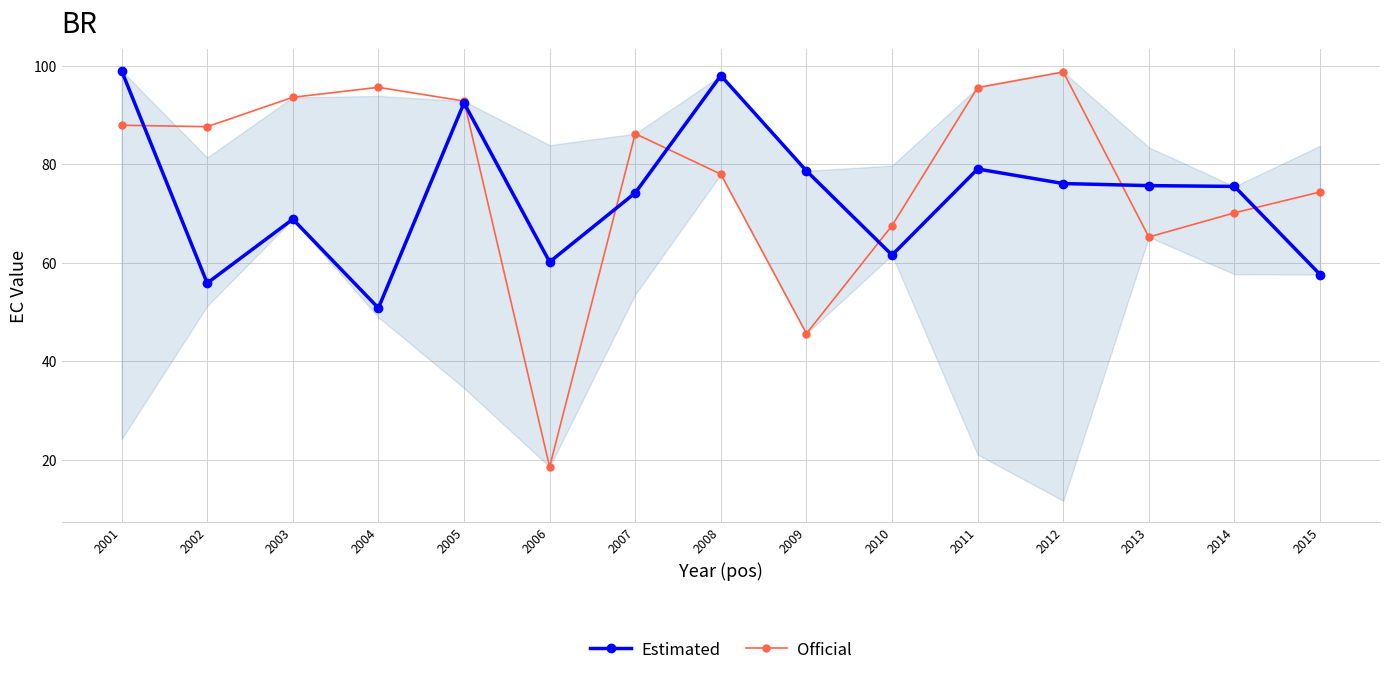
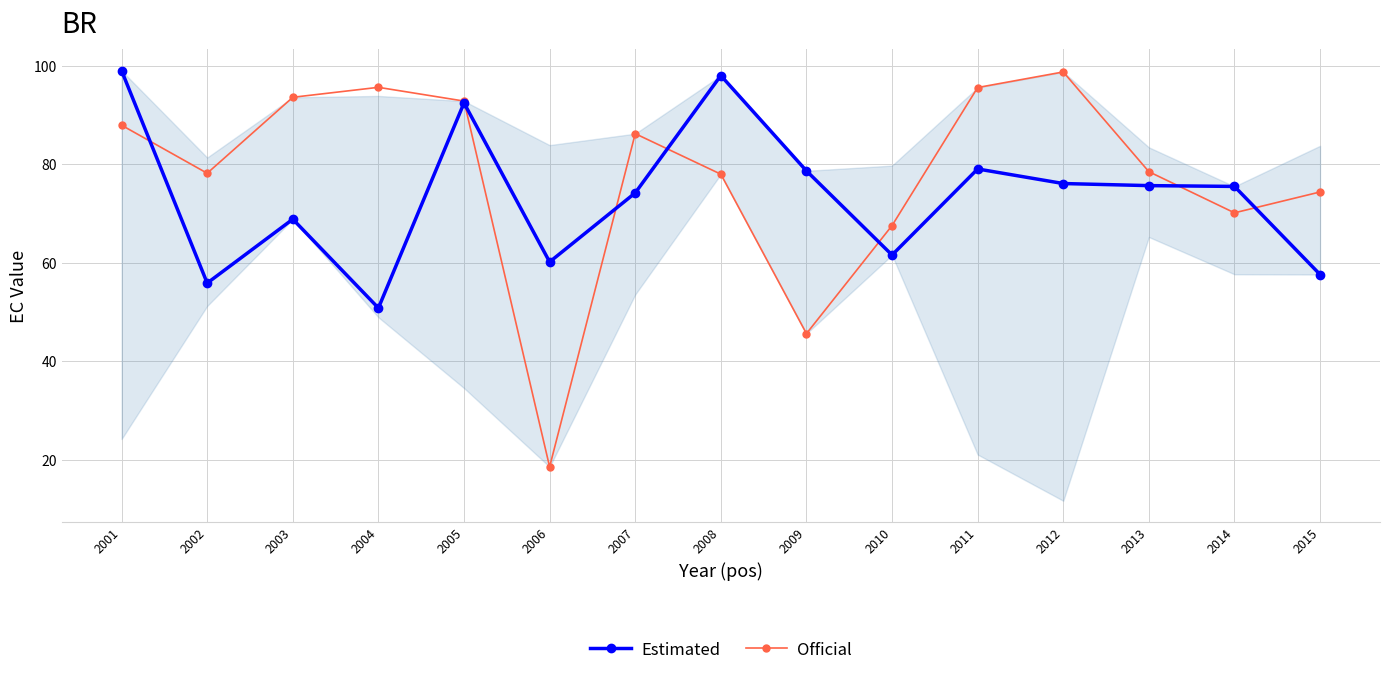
Official, 2002: 88 -> 78
Official, 2013: 65 -> 79
